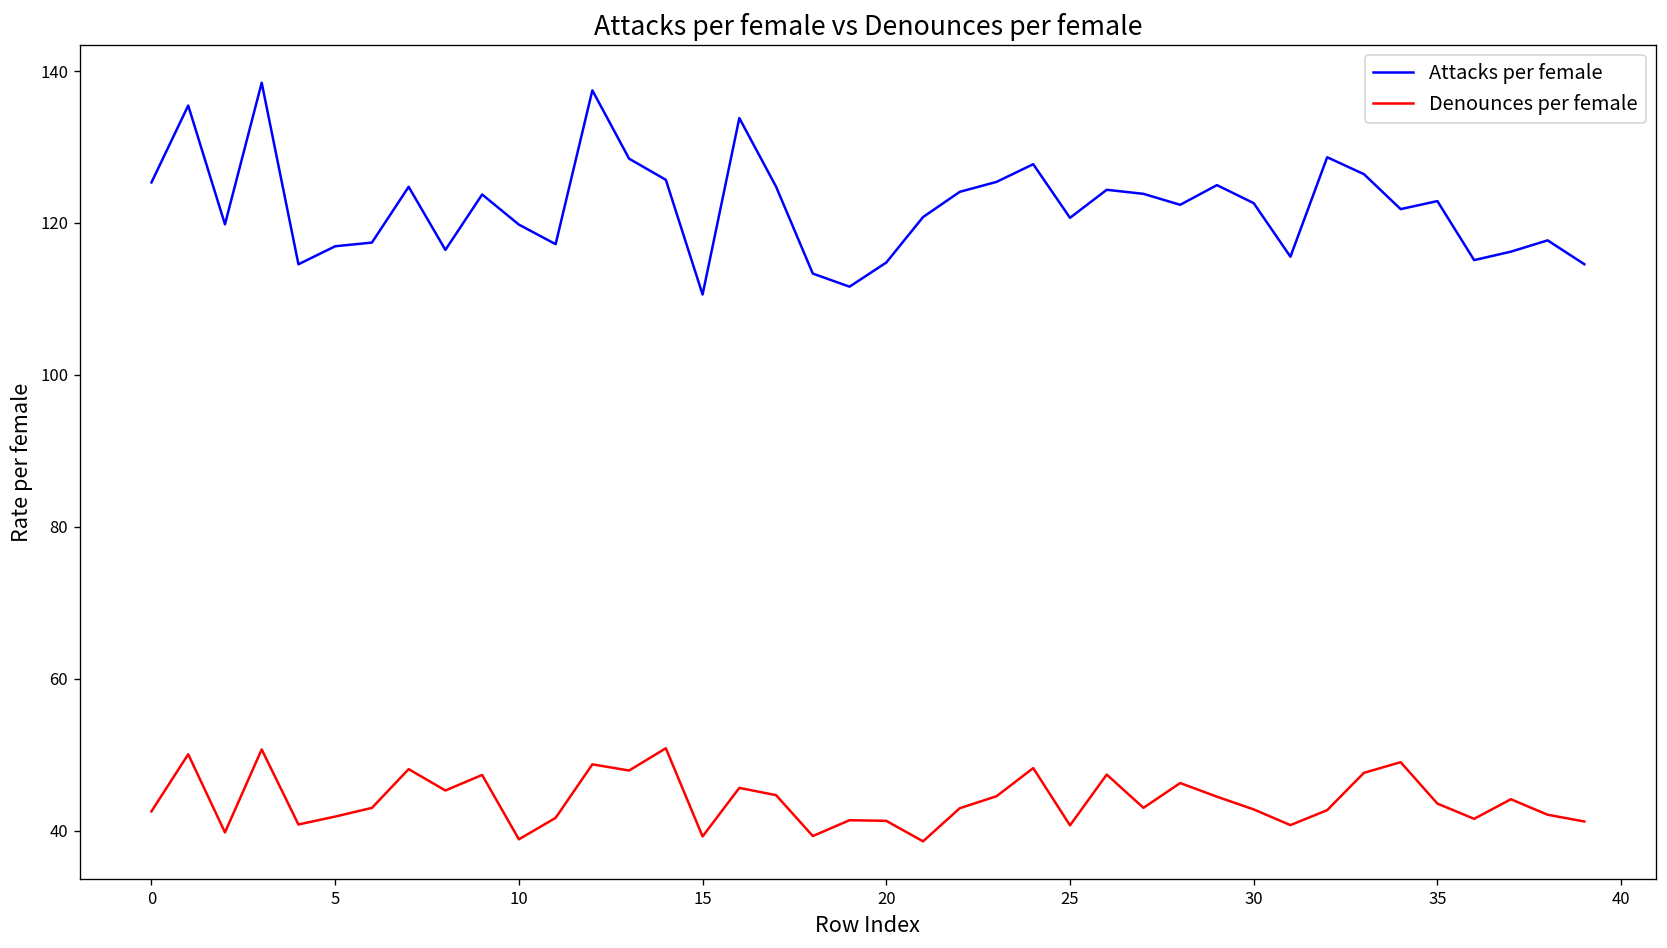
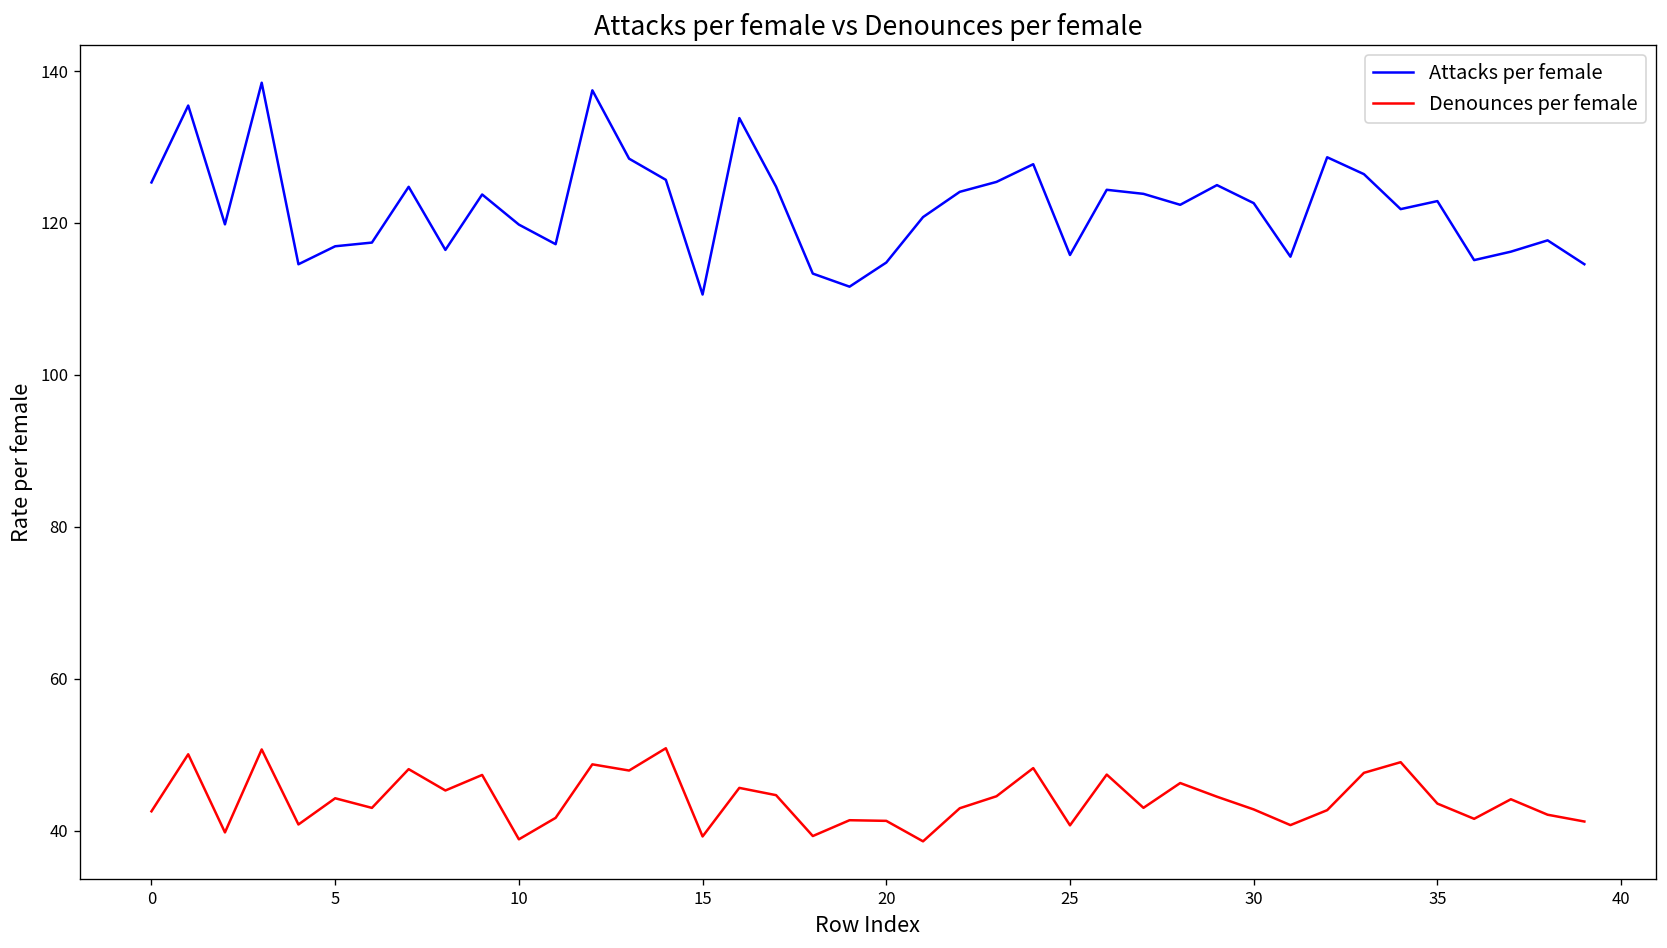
Denounces per female, 5: 42 -> 44
Attacks per female, 25: 121 -> 116
